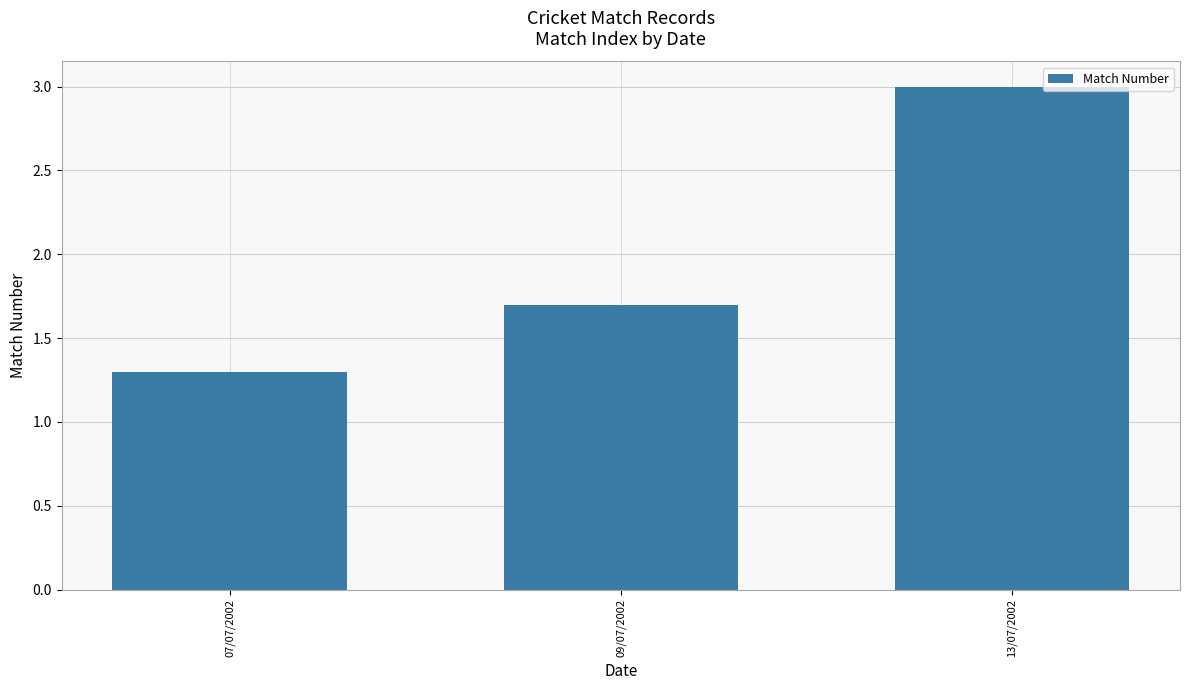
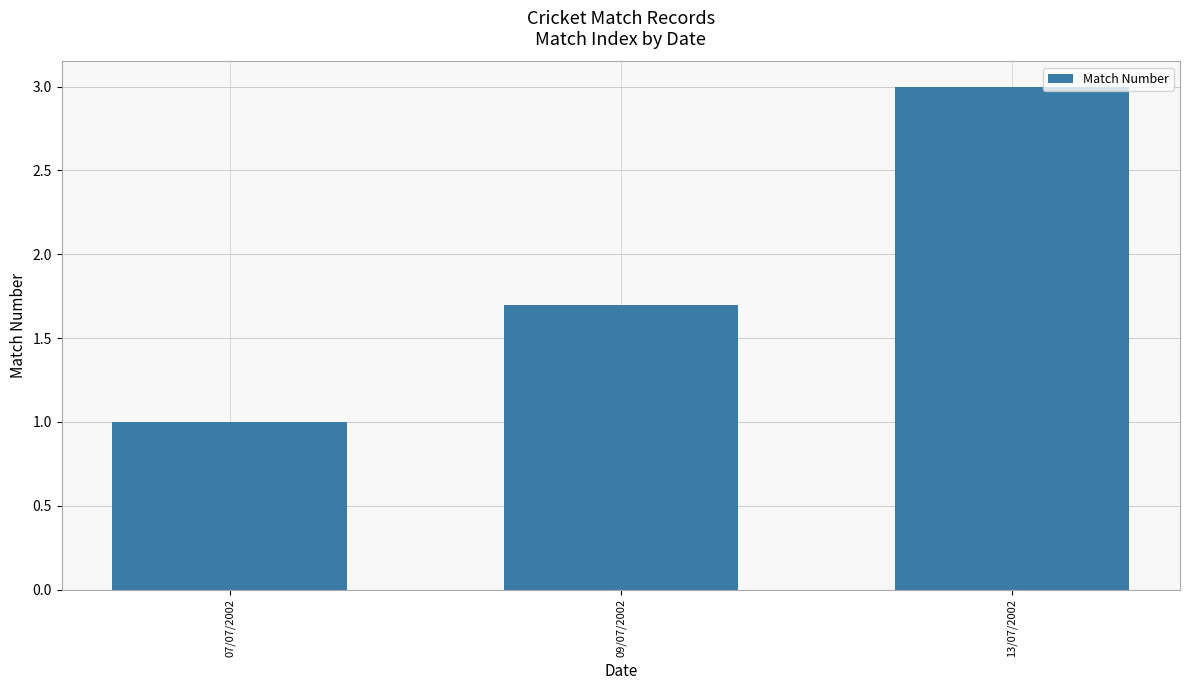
07/07/2002: 1.3 -> 1.0
